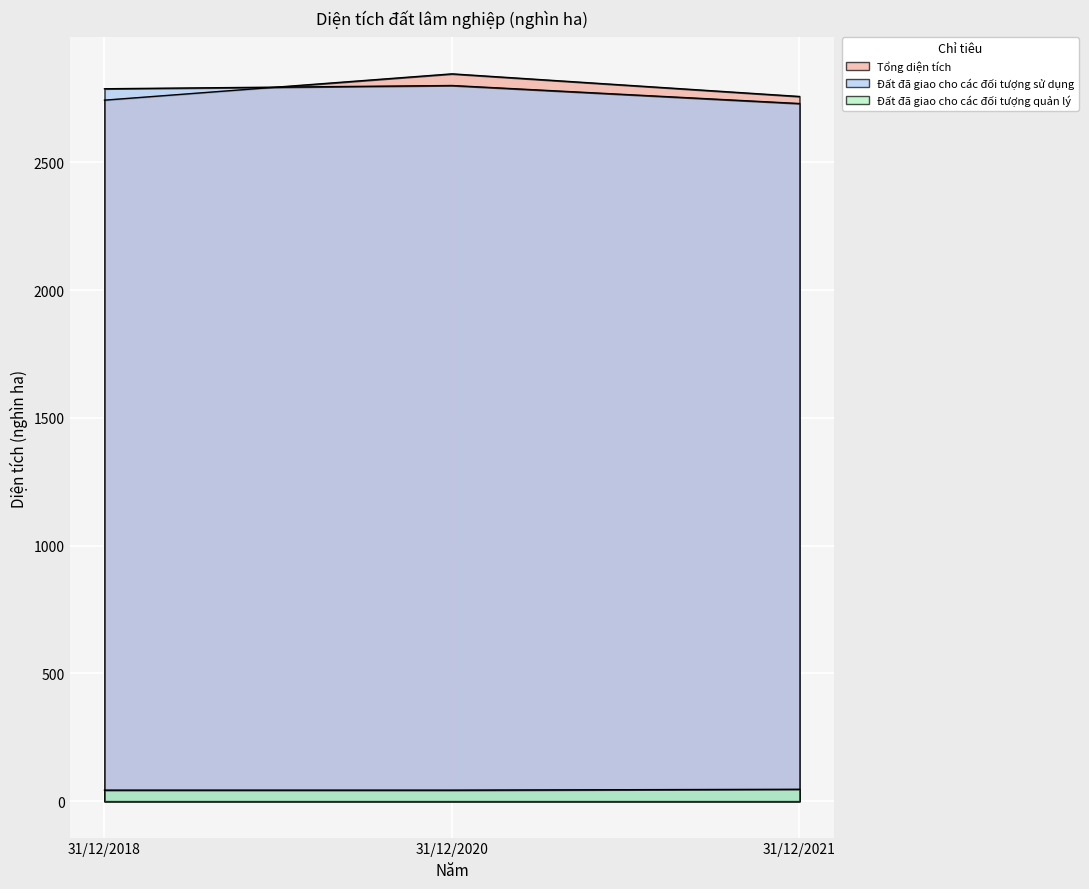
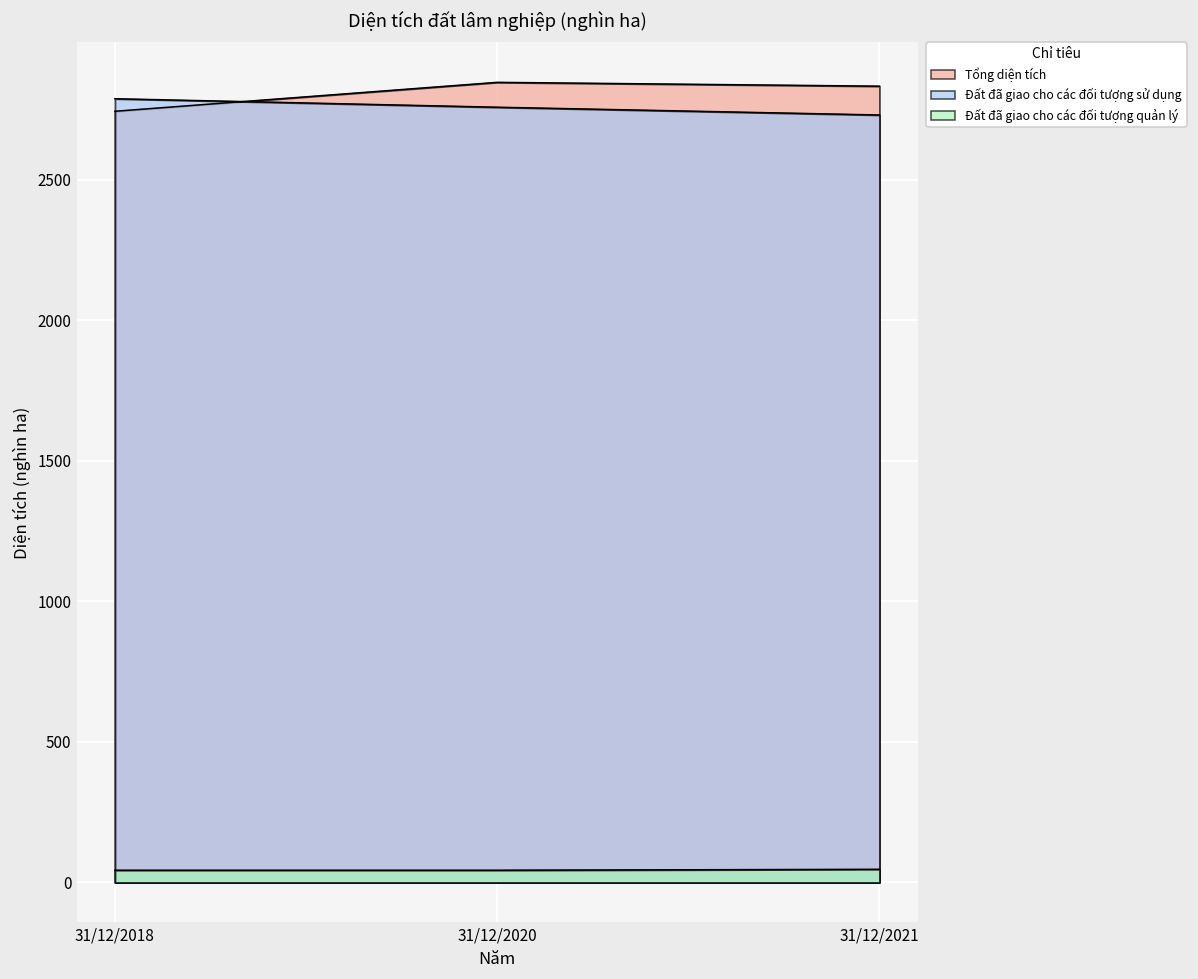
Đất đã giao cho các đối tượng sử dụng, 31/12/2020: 2800 -> 2760
Tổng diện tích, 31/12/2021: 2760 -> 2830
